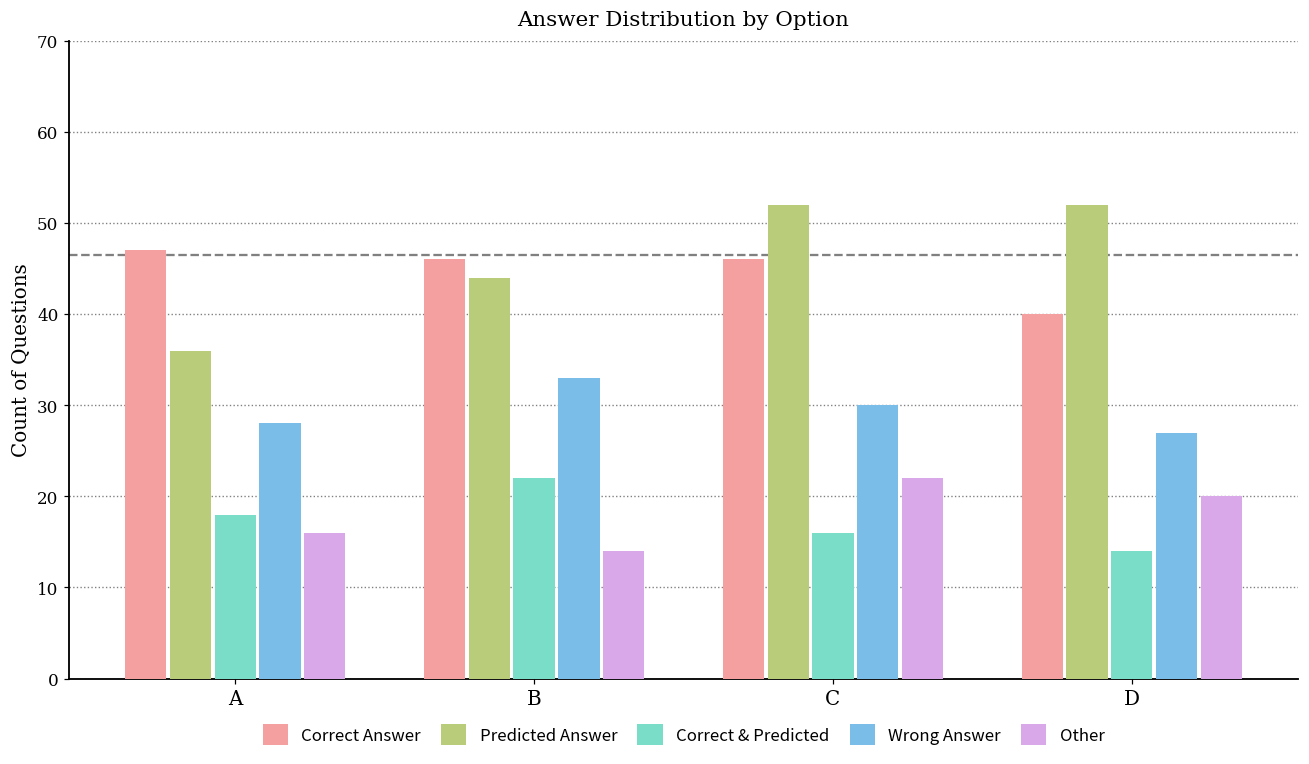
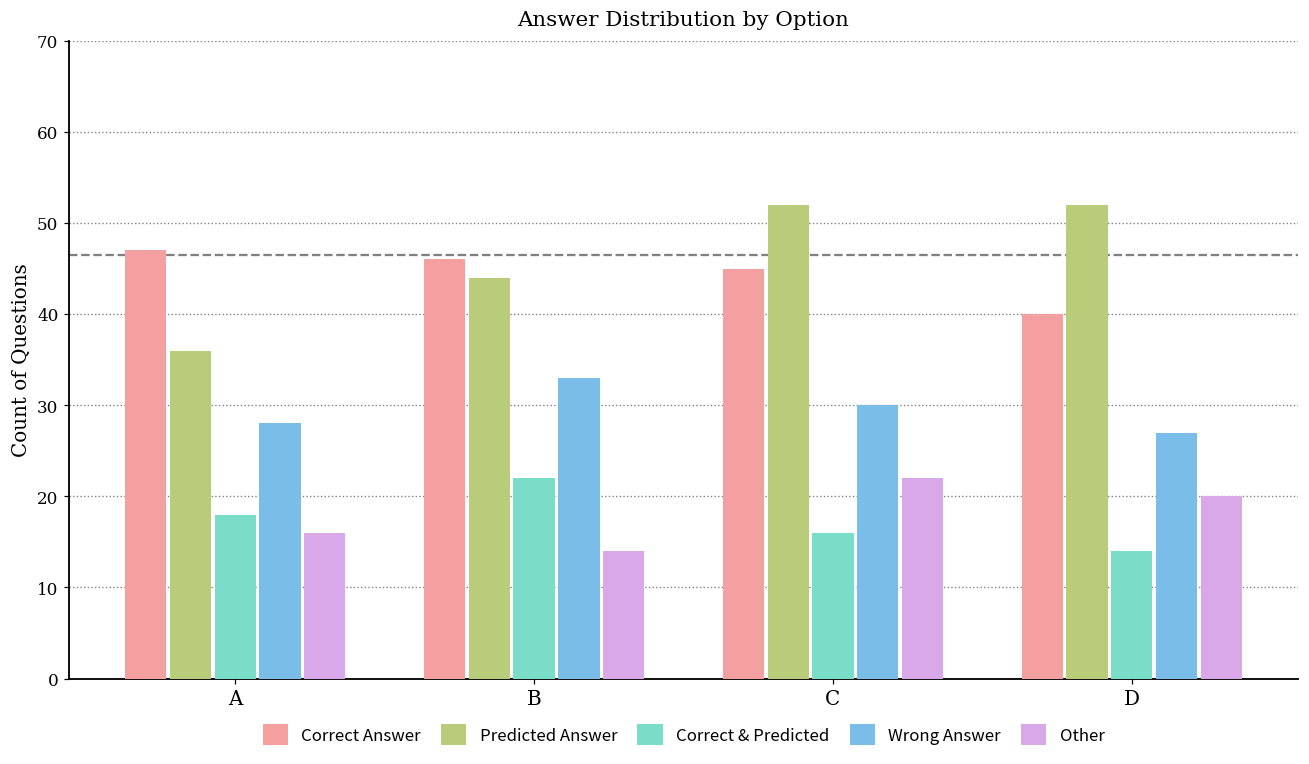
Correct Answer, C: 46 -> 45
